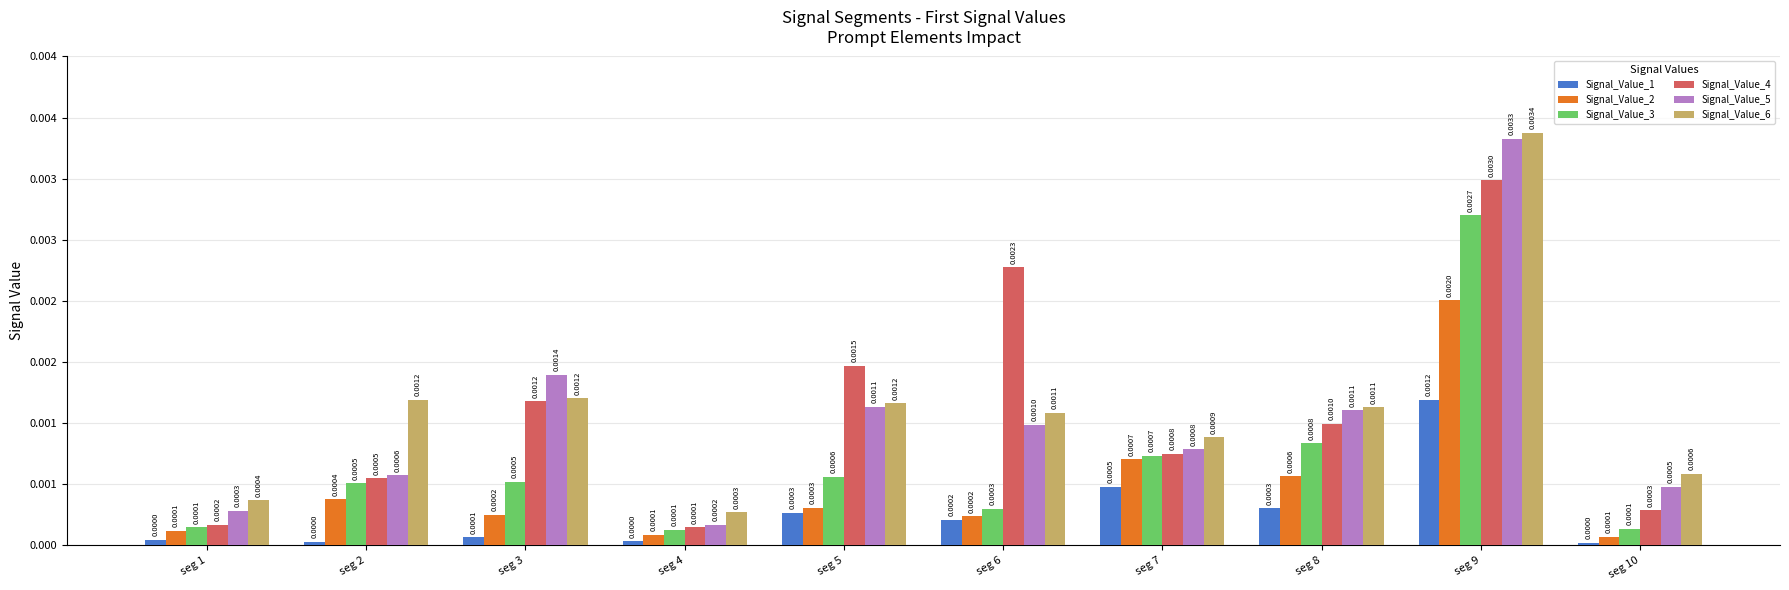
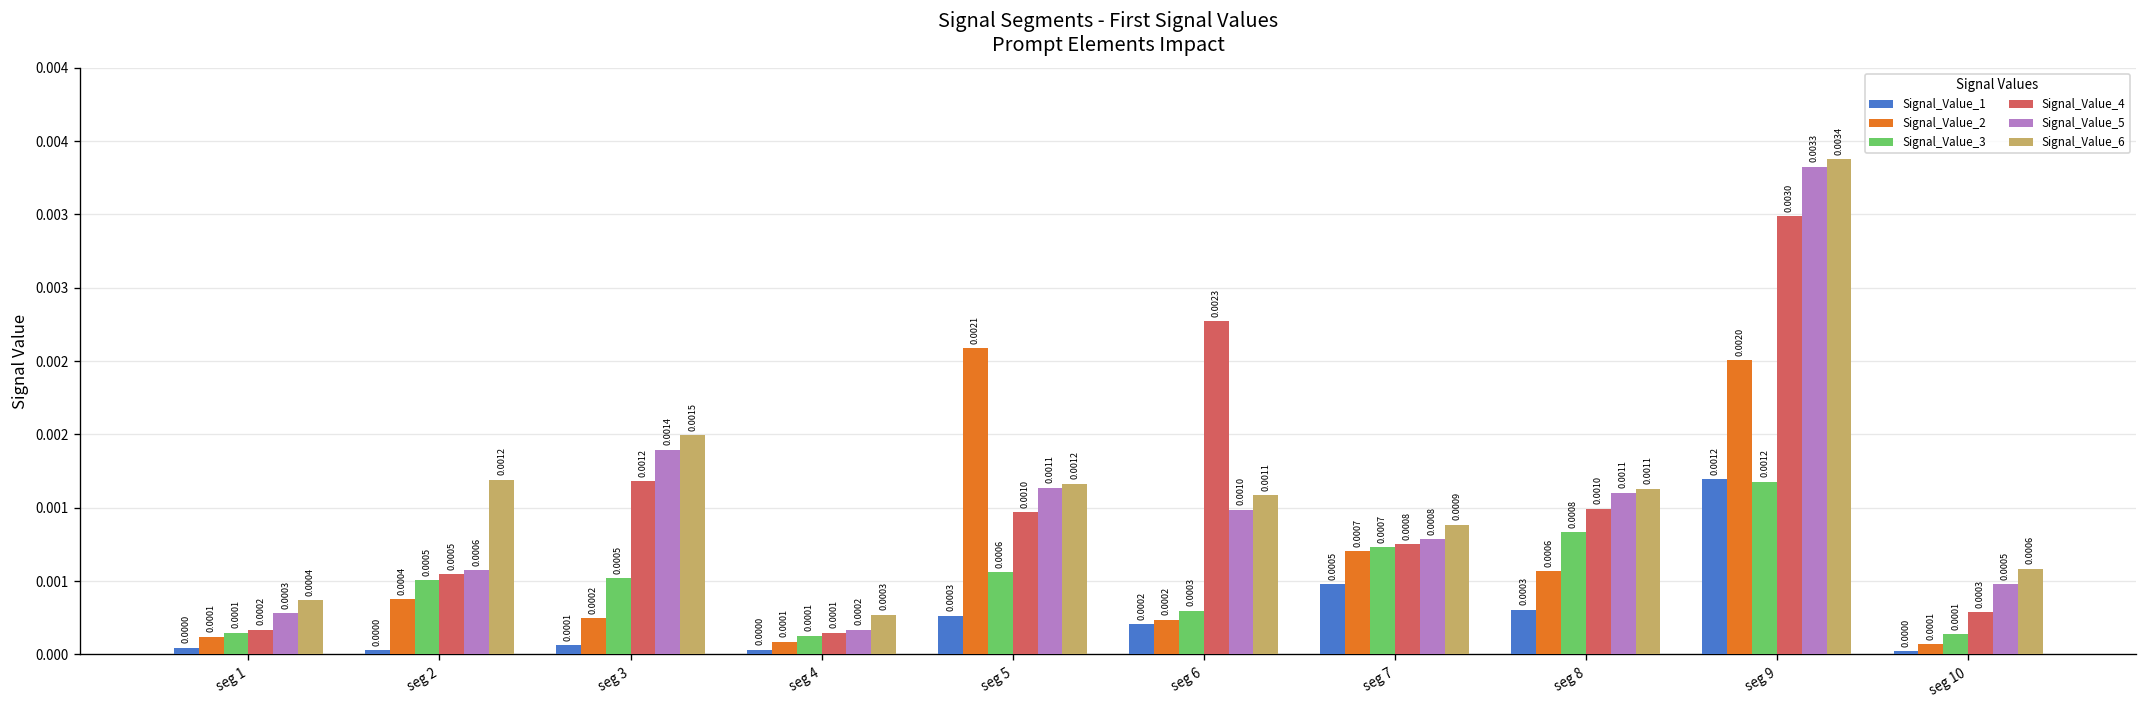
Signal_Value_6, seg 3: 0.0012 -> 0.0015
Signal_Value_2, seg 5: 0.0003 -> 0.0021
Signal_Value_4, seg 5: 0.0015 -> 0.0010
Signal_Value_3, seg 9: 0.0027 -> 0.0012
